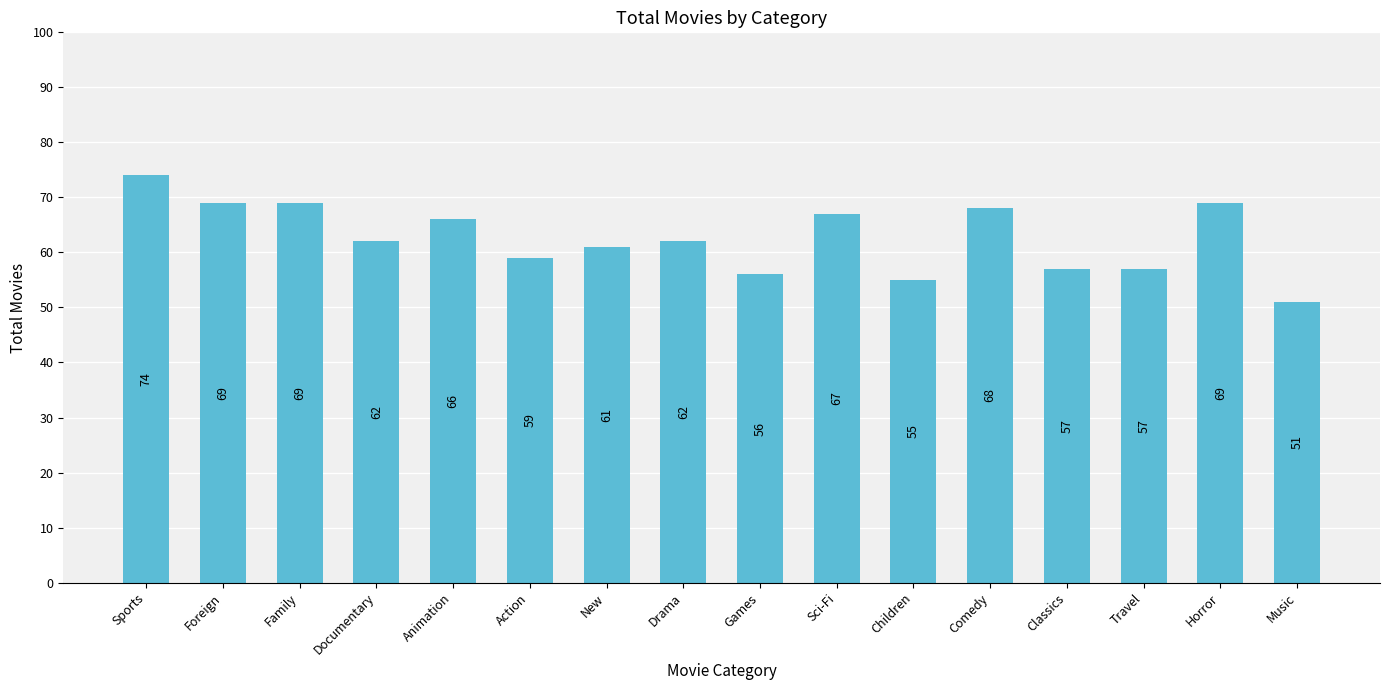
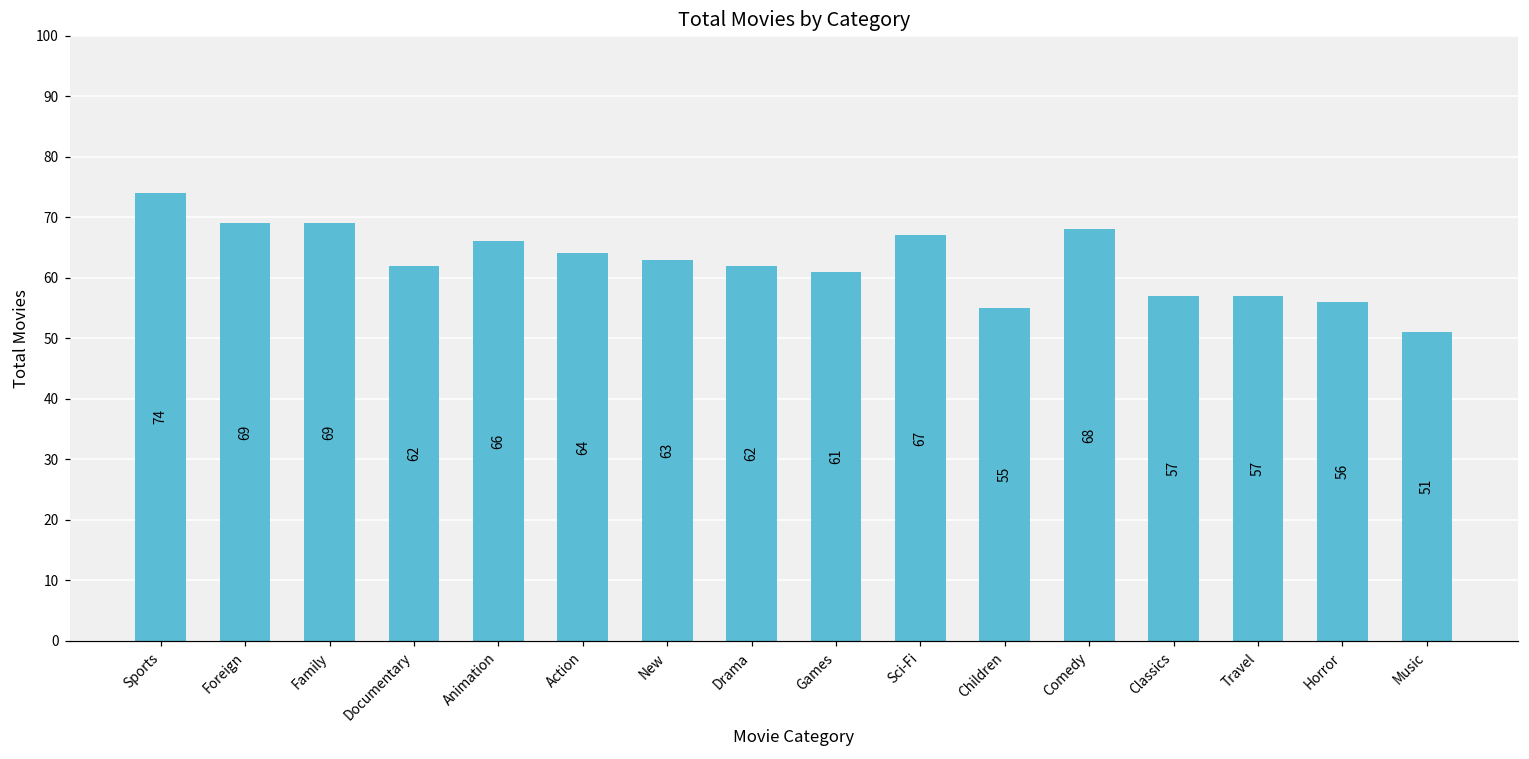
Action: 59 -> 64
New: 61 -> 63
Games: 56 -> 61
Horror: 69 -> 56
